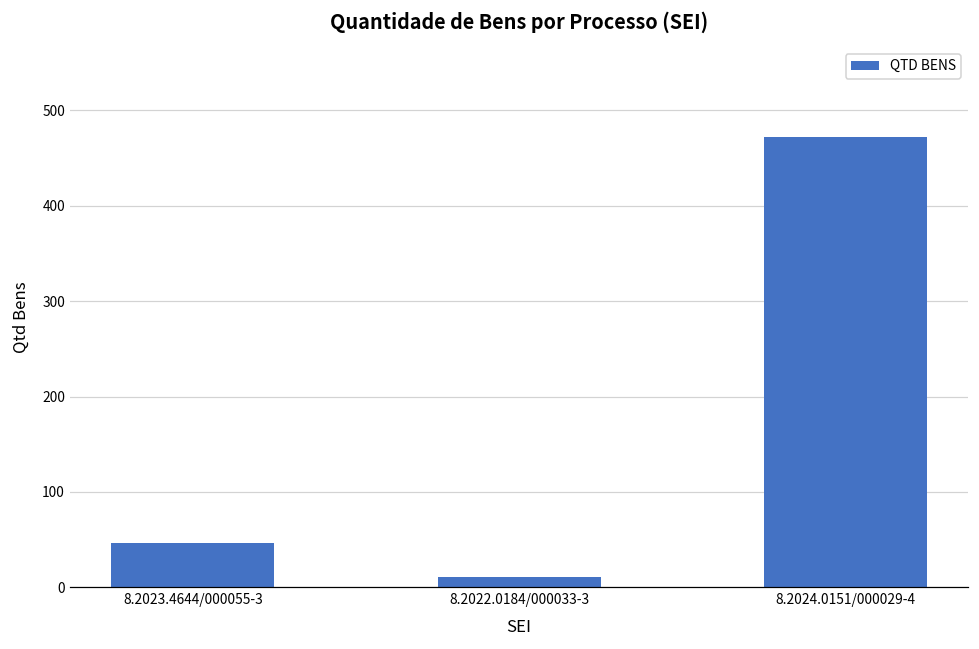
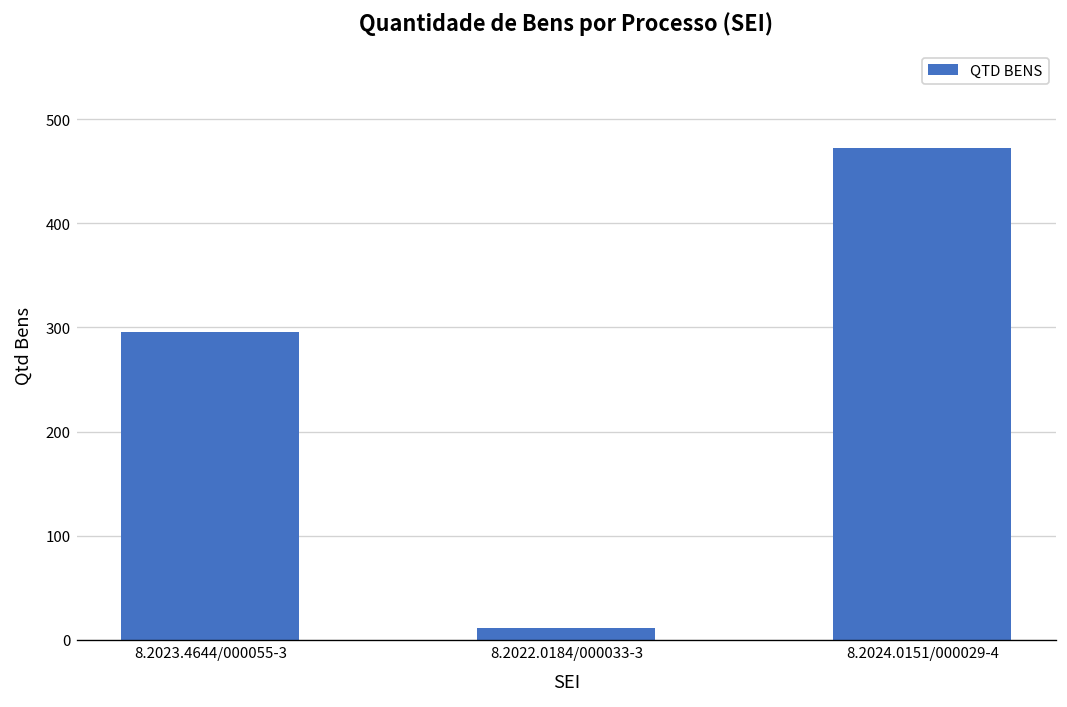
8.2023.4644/000055-3: 50 -> 300
